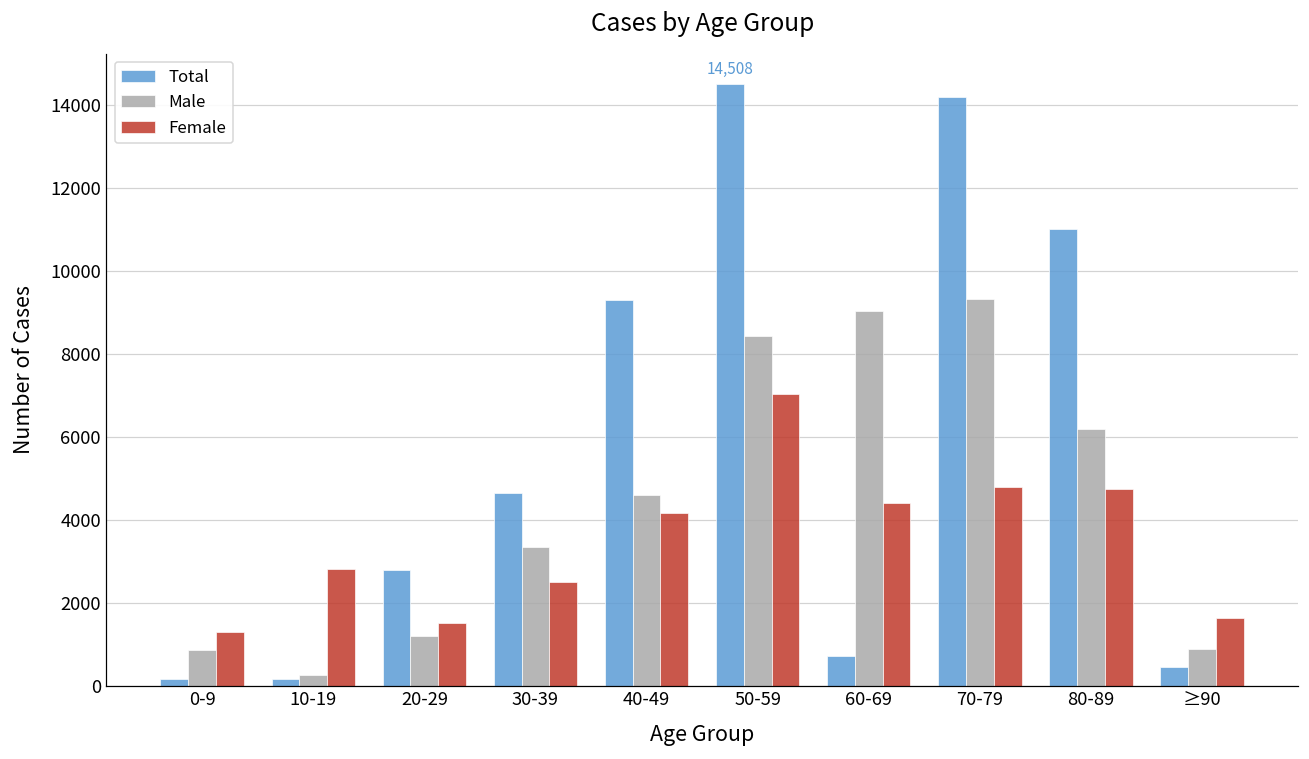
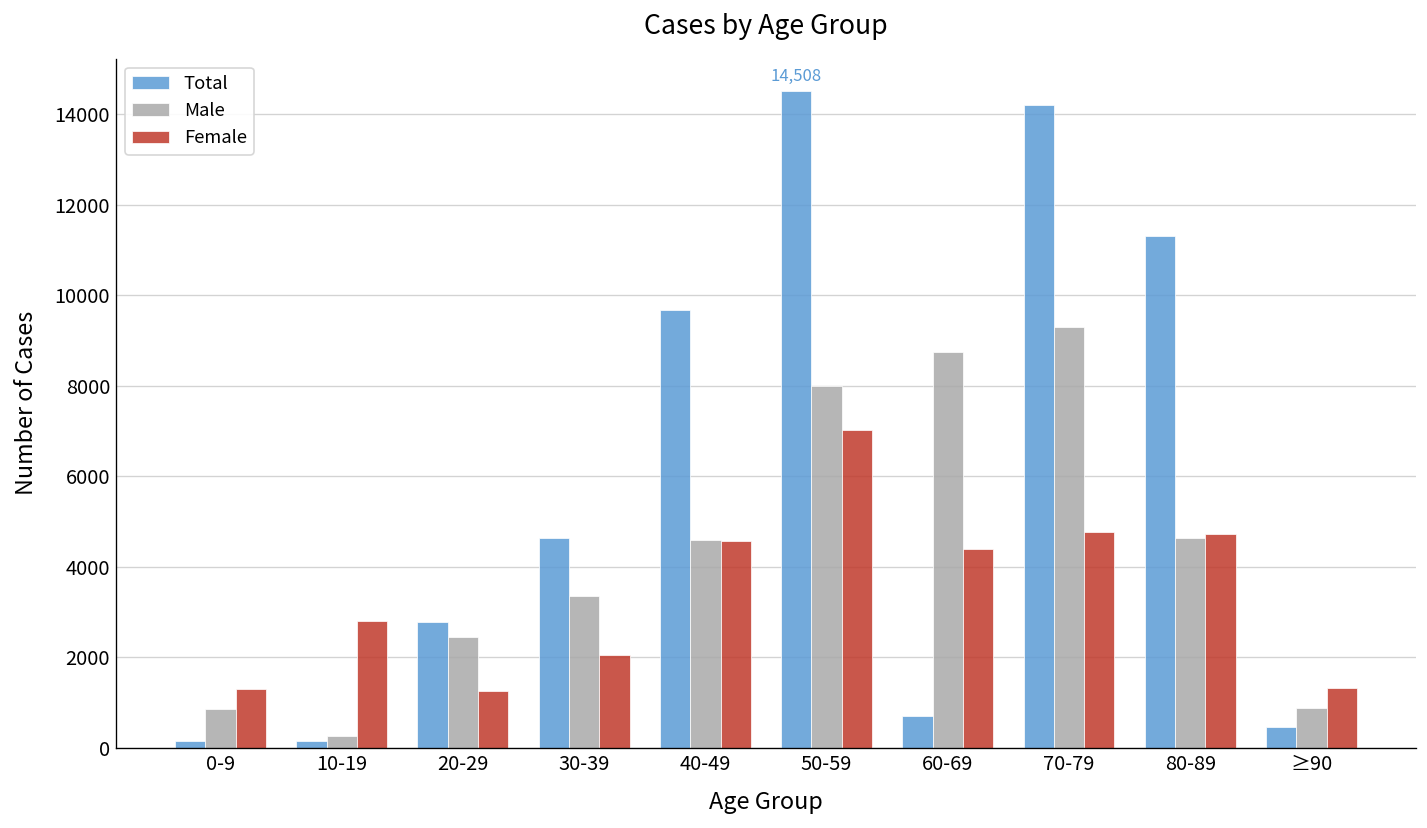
Male, 20-29: 1200 -> 2500
Female, 20-29: 1500 -> 1300
Female, 30-39: 2500 -> 2100
Total, 40-49: 9300 -> 9700
Female, 40-49: 4200 -> 4600
Male, 50-59: 8400 -> 8000
Male, 60-69: 9000 -> 8800
Total, 80-89: 11000 -> 11300
Male, 80-89: 6200 -> 4600
Female, ≥90: 1600 -> 1300
